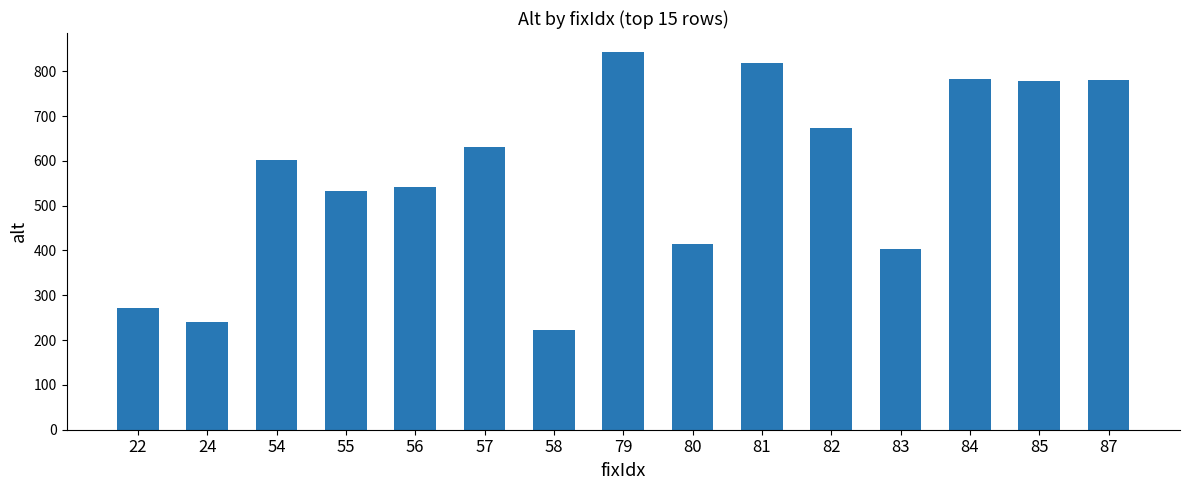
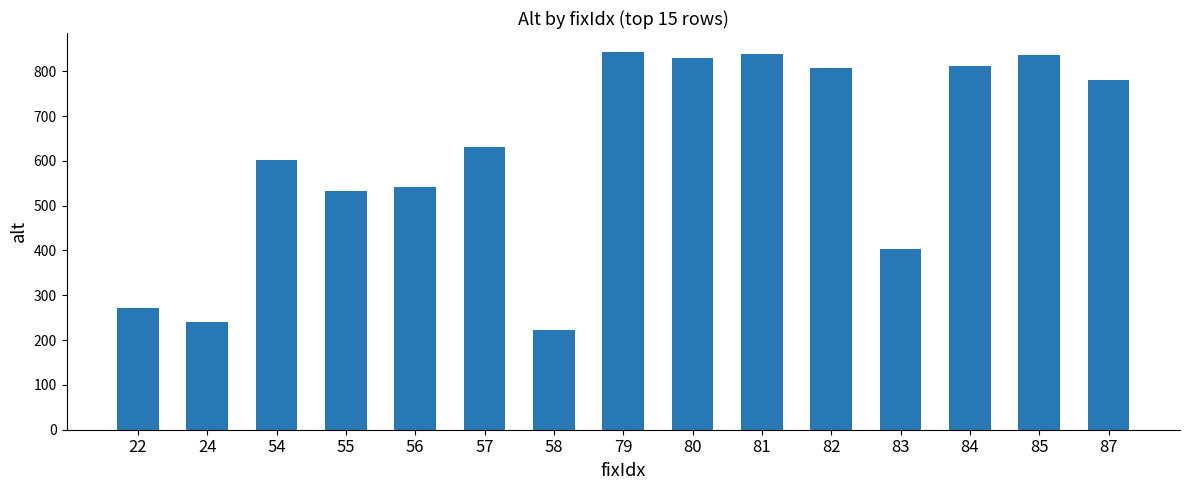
80: 420 -> 830
81: 820 -> 840
82: 670 -> 810
84: 780 -> 810
85: 780 -> 840
